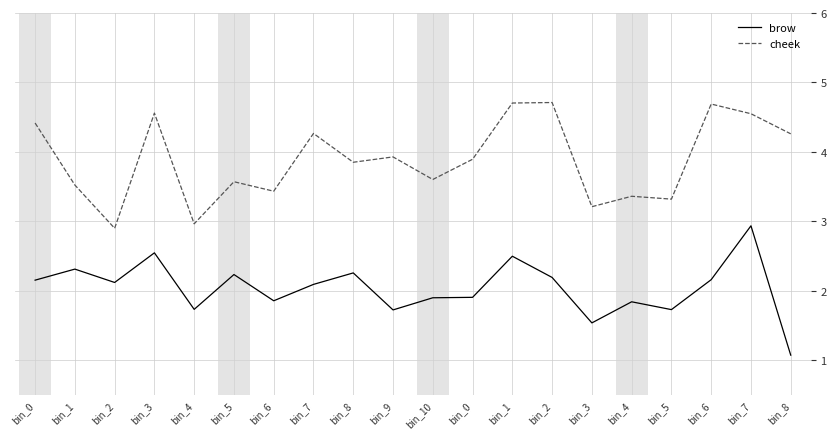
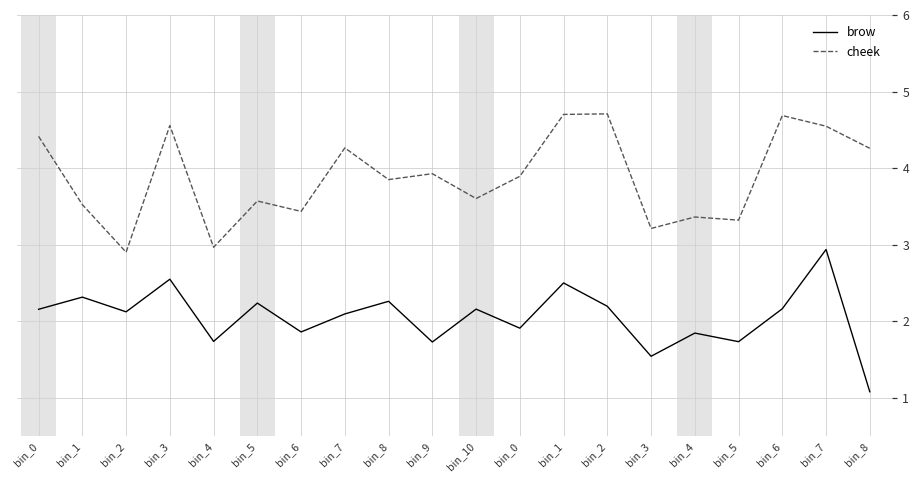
brow, bin_10: 1.9 -> 2.2
